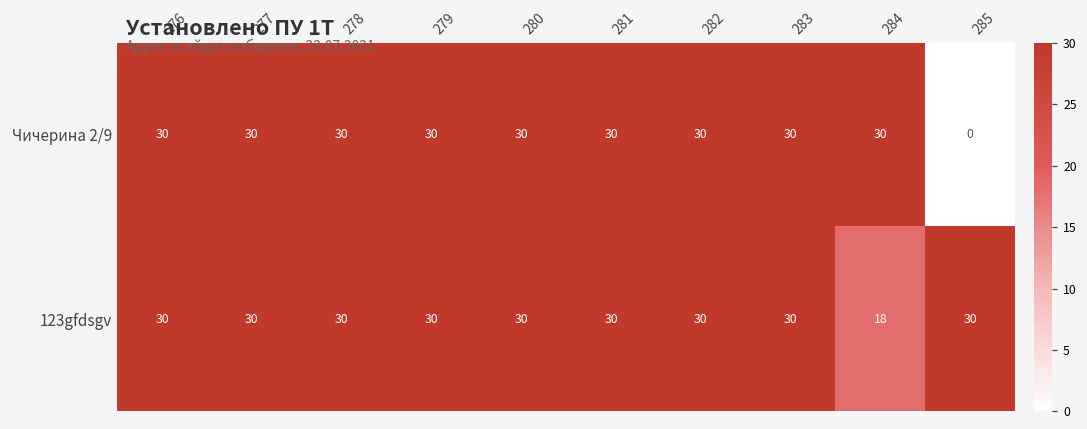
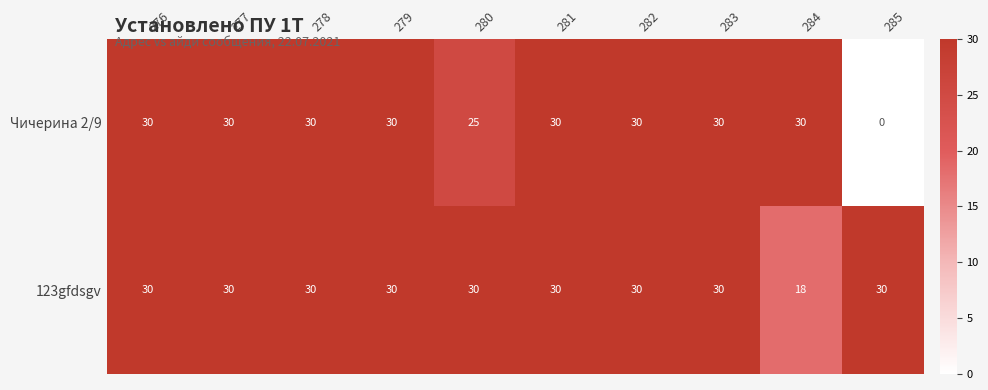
Чичерина 2/9, 280: 30 -> 25
